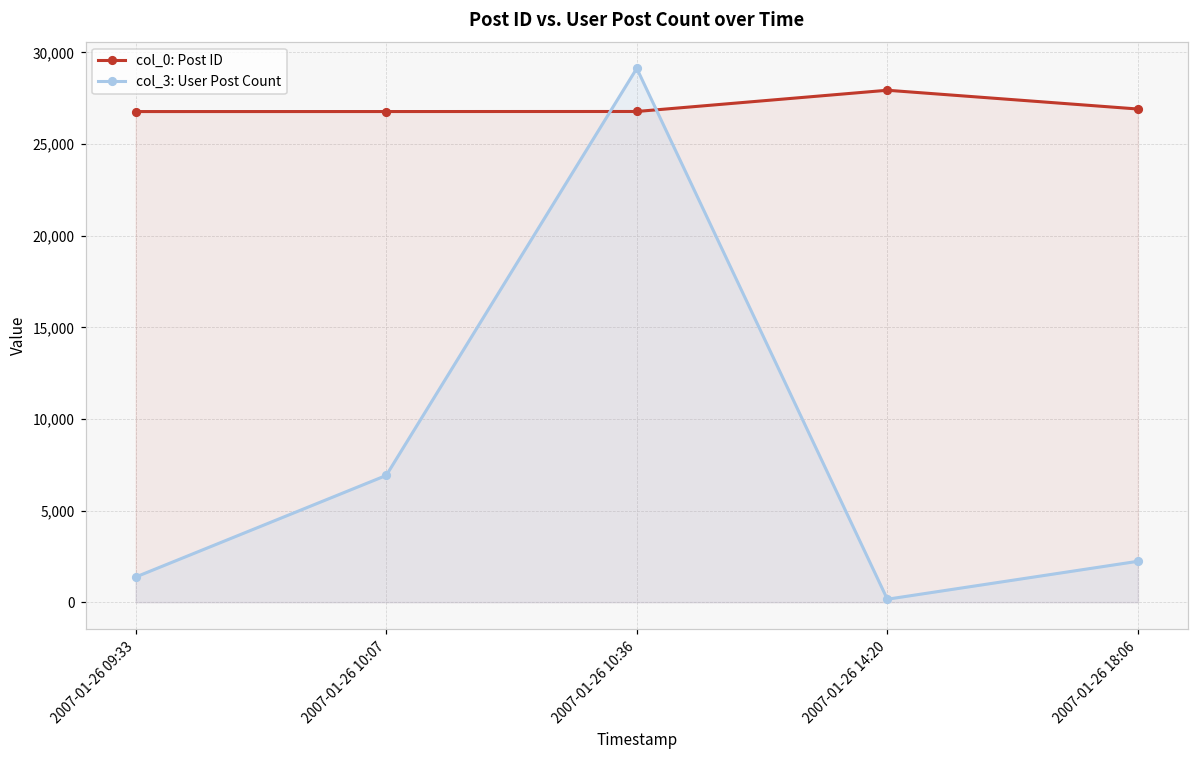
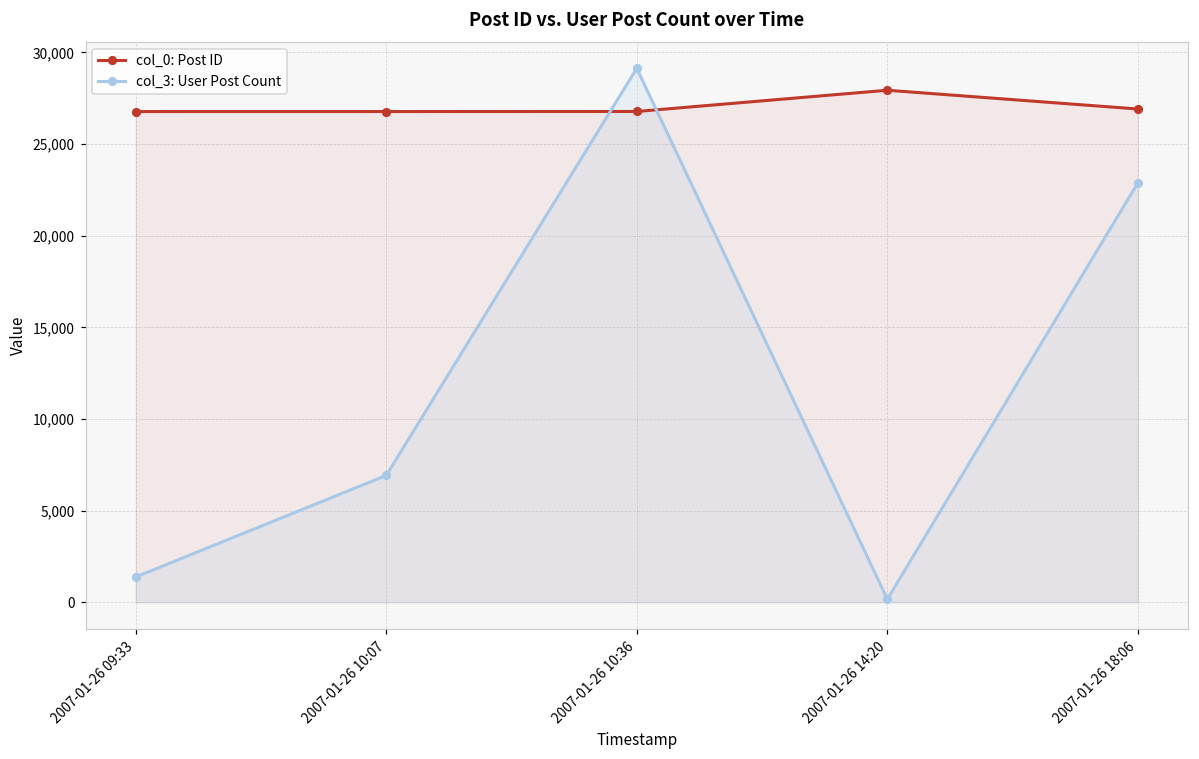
col_3: User Post Count, 2007-01-26 18:06: 2,200 -> 22,900
